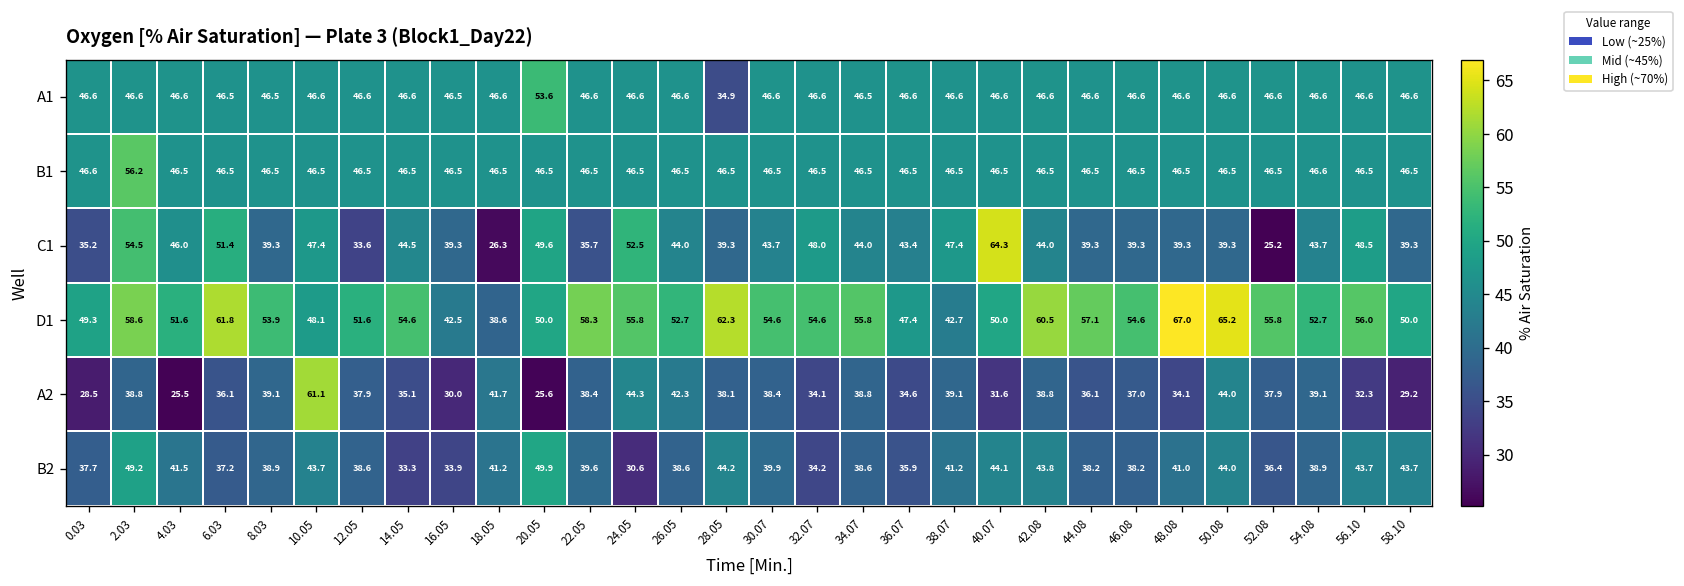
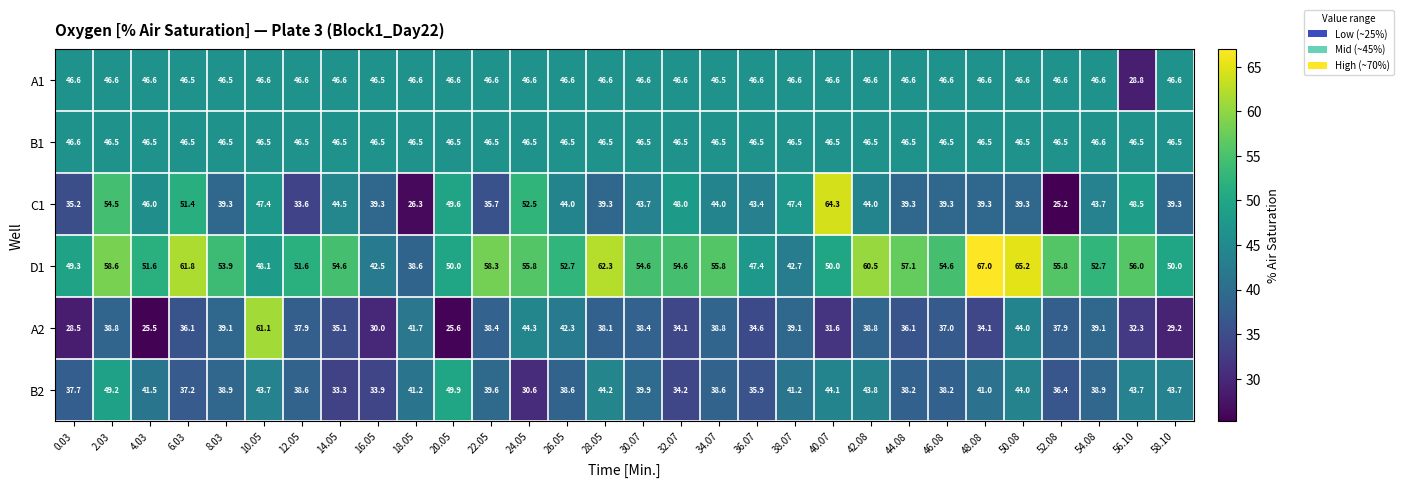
A1, 20.05: 53.6 -> 46.6
A1, 28.05: 34.9 -> 46.6
A1, 56.10: 46.6 -> 28.8
B1, 2.03: 56.2 -> 46.5
